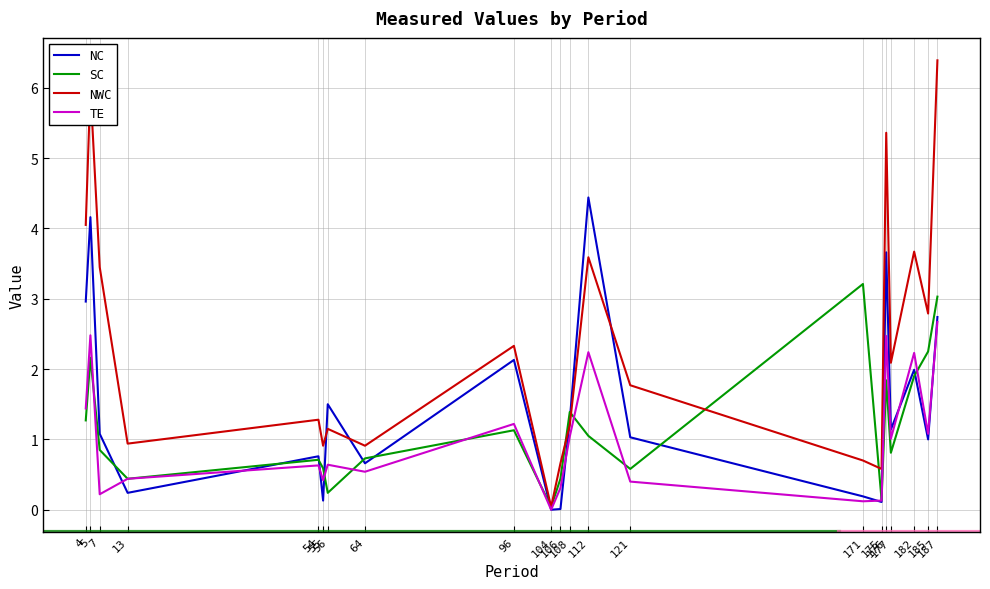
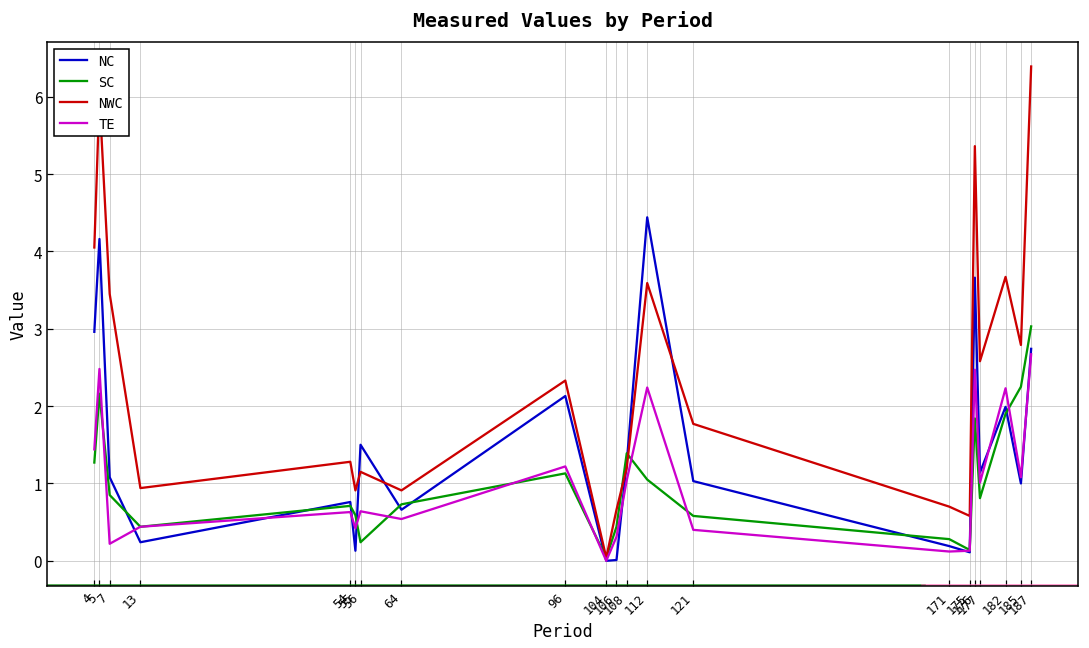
SC, 171: 3.2 -> 0.3
NWC, 177: 2.1 -> 2.6
